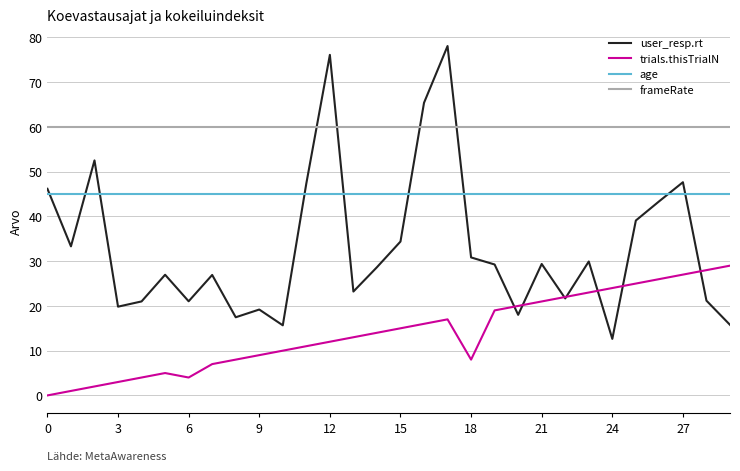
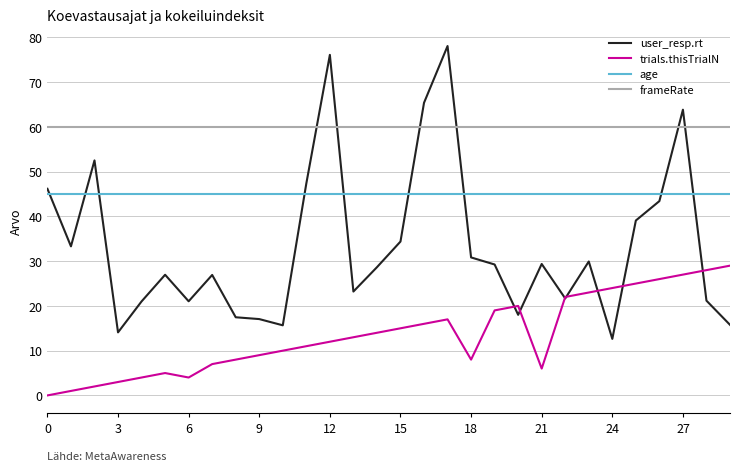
user_resp.rt, 3: 20 -> 14
user_resp.rt, 9: 19 -> 17
trials.thisTrialN, 21: 21 -> 6
user_resp.rt, 27: 48 -> 64
